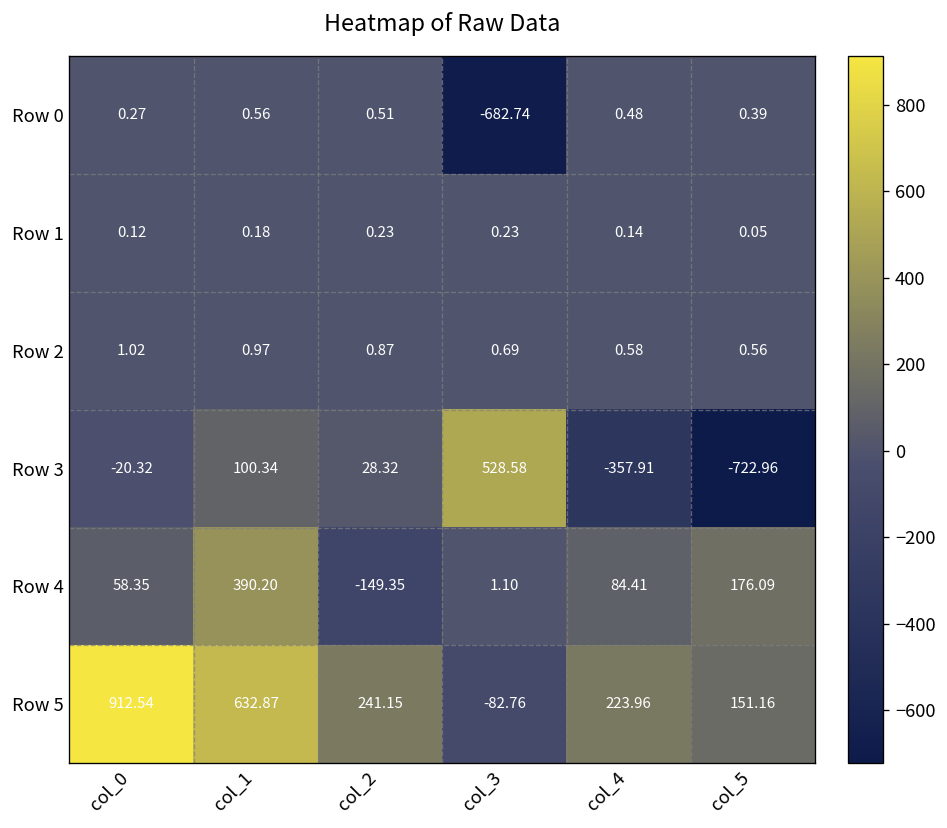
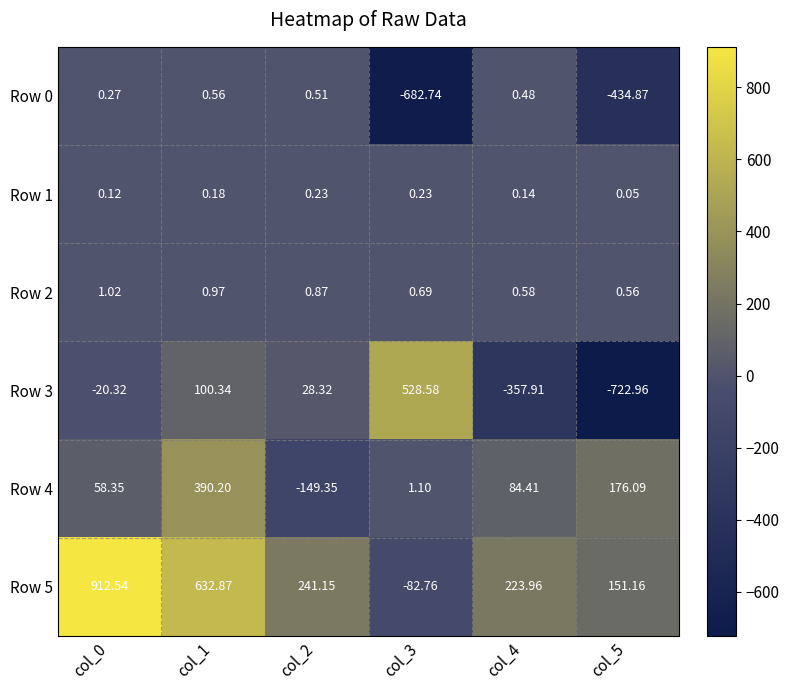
Row 0, col_5: 0.39 -> -434.87
